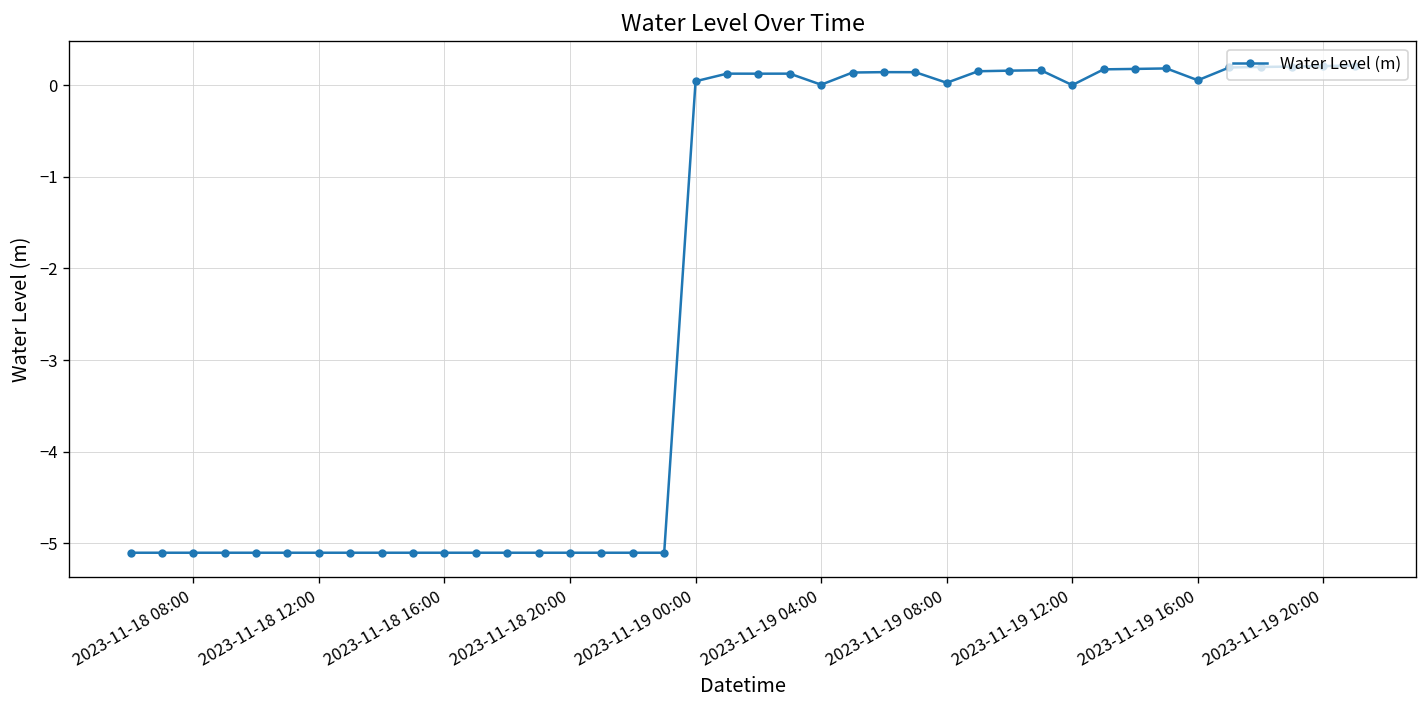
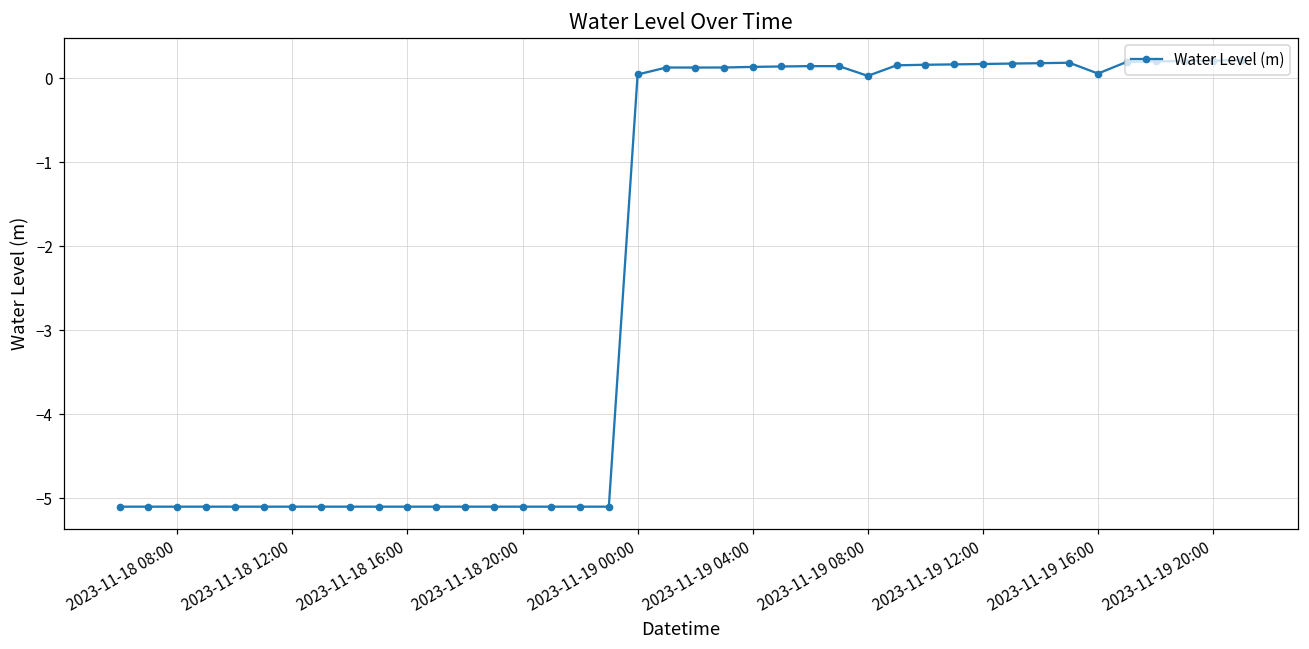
2023-11-19 04:00: 0.0 -> 0.1
2023-11-19 12:00: 0.0 -> 0.2
